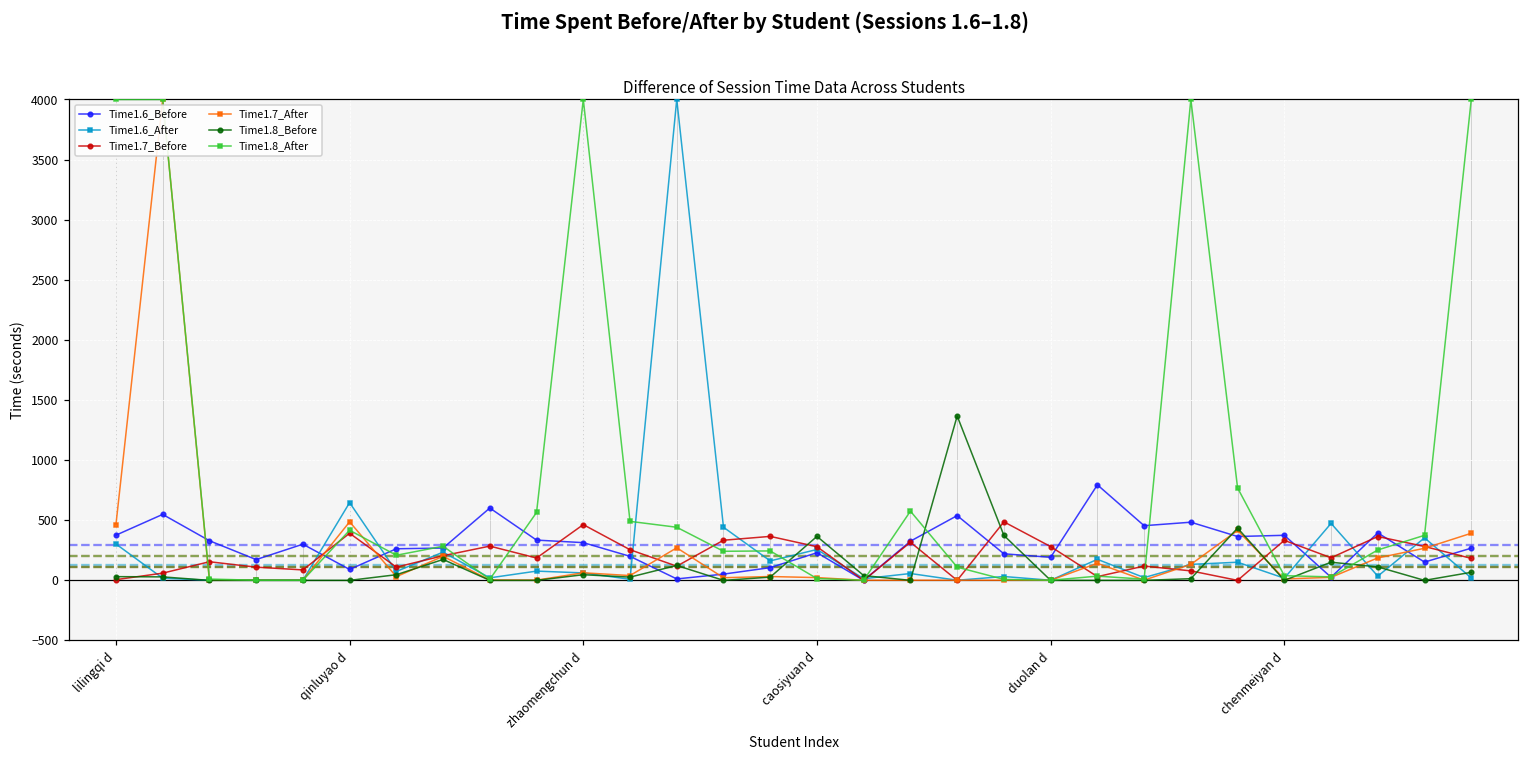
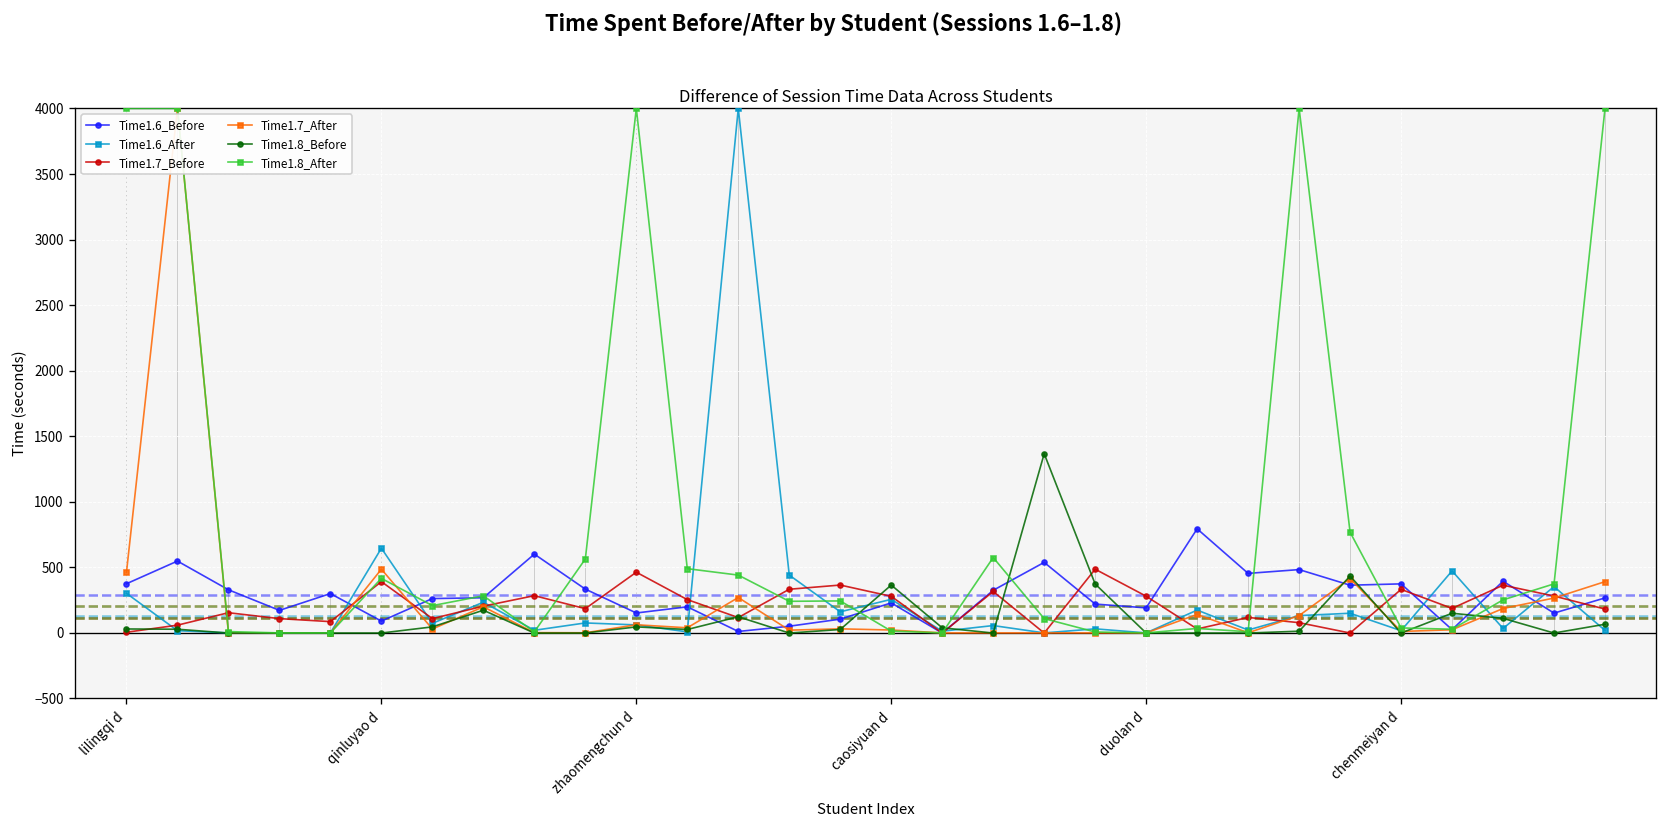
Time1.6_Before, zhaomengchun d: 310 -> 150
